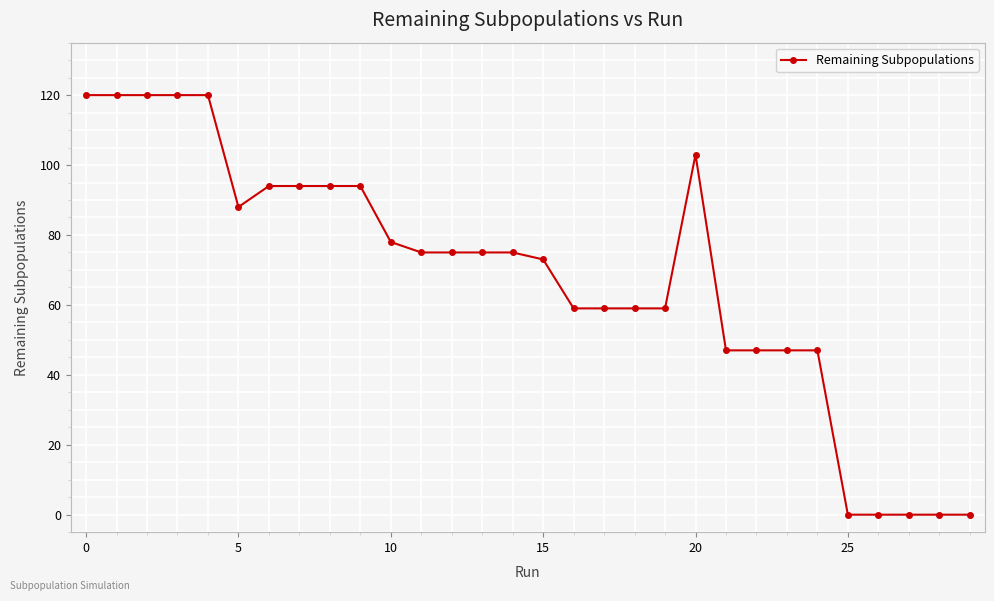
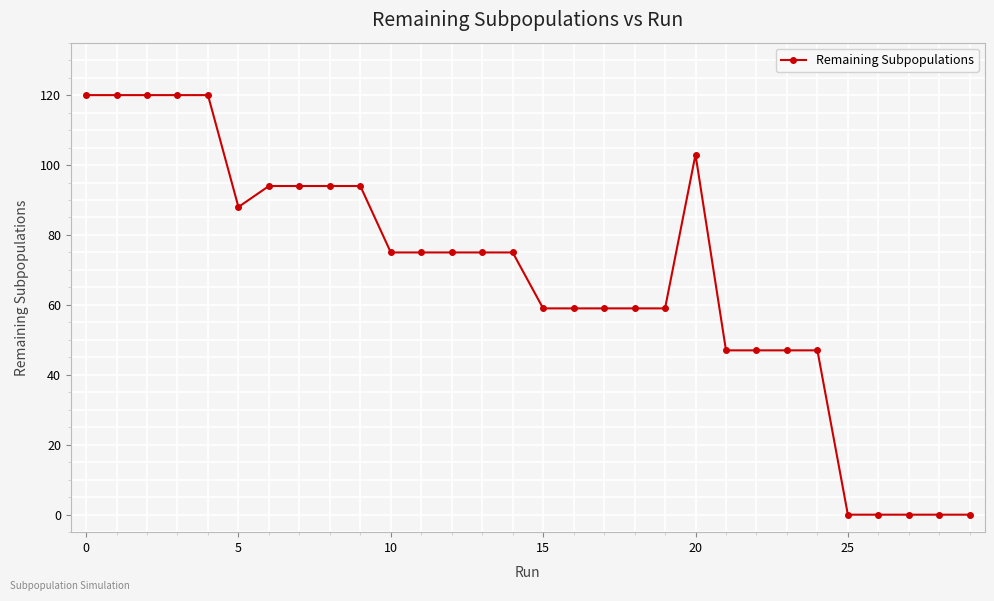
10: 78 -> 75
15: 73 -> 59
